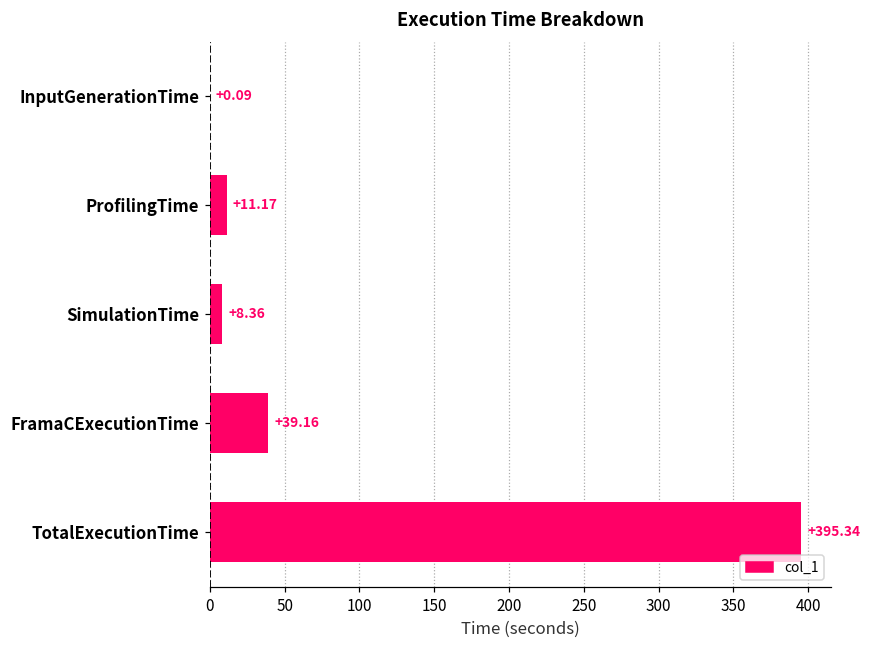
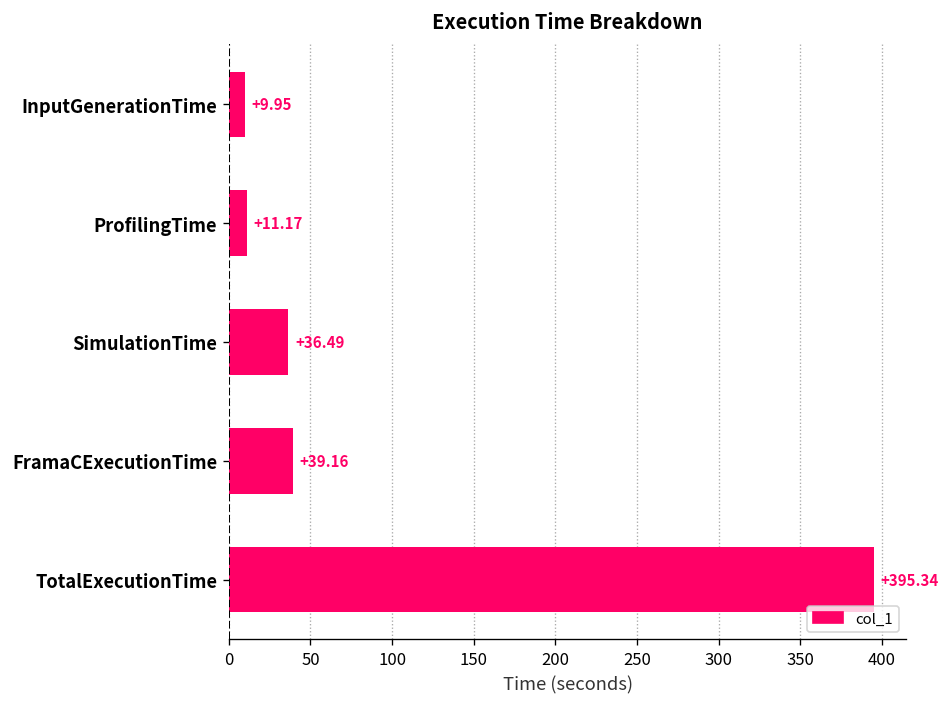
InputGenerationTime: +0.09 -> +9.95
SimulationTime: +8.36 -> +36.49
